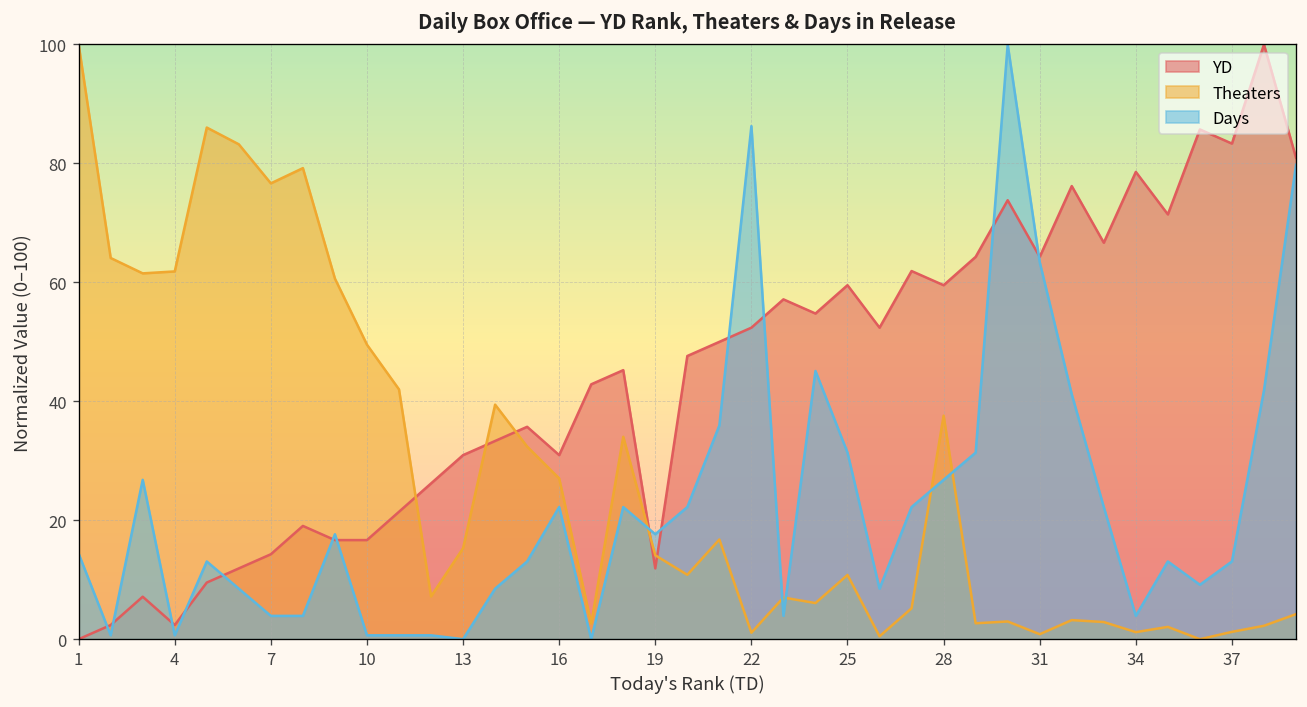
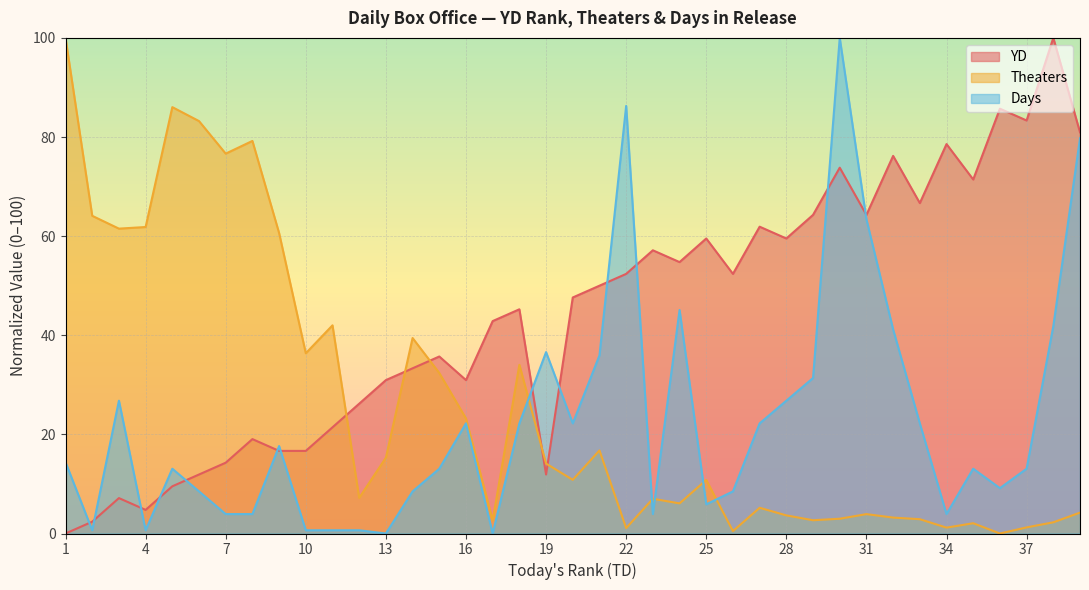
YD, 4: 2 -> 5
Theaters, 10: 50 -> 36
Theaters, 16: 27 -> 23
Days, 19: 18 -> 37
Days, 25: 31 -> 6
Theaters, 28: 38 -> 4
Theaters, 31: 1 -> 4
